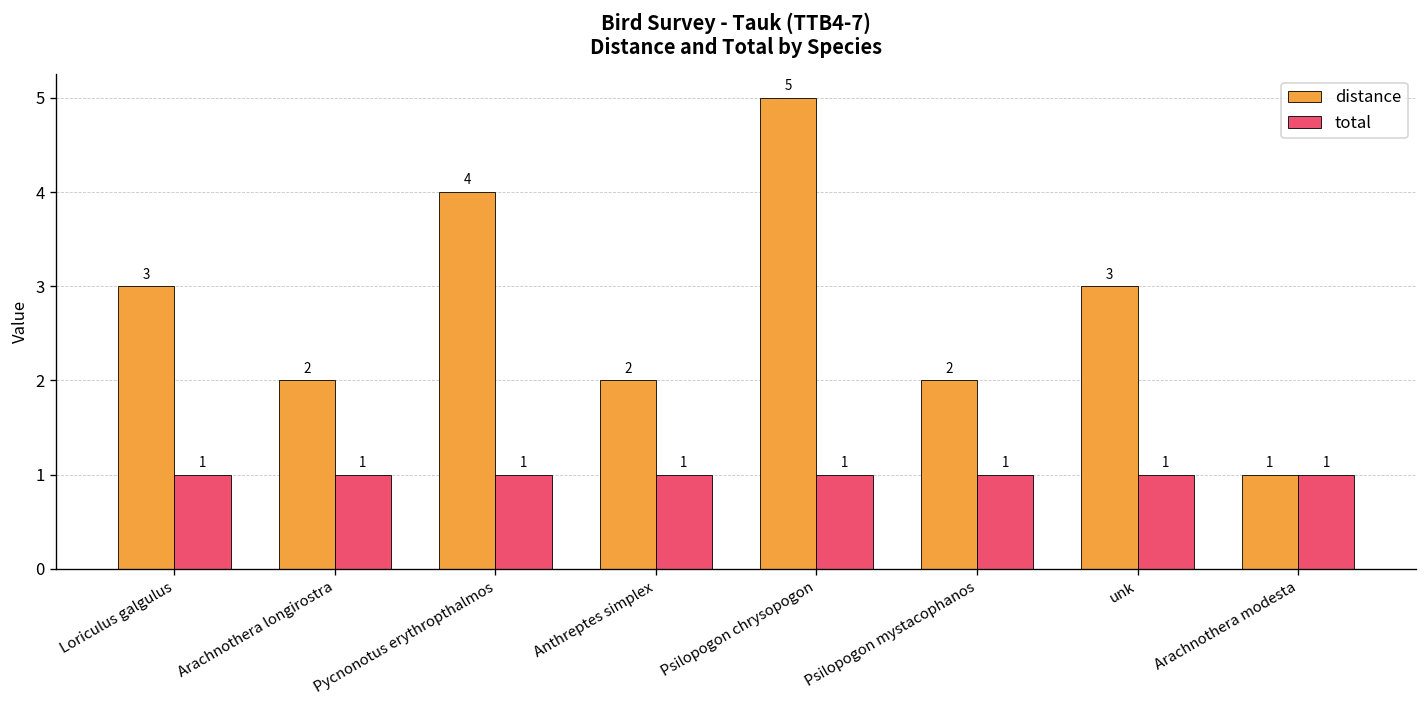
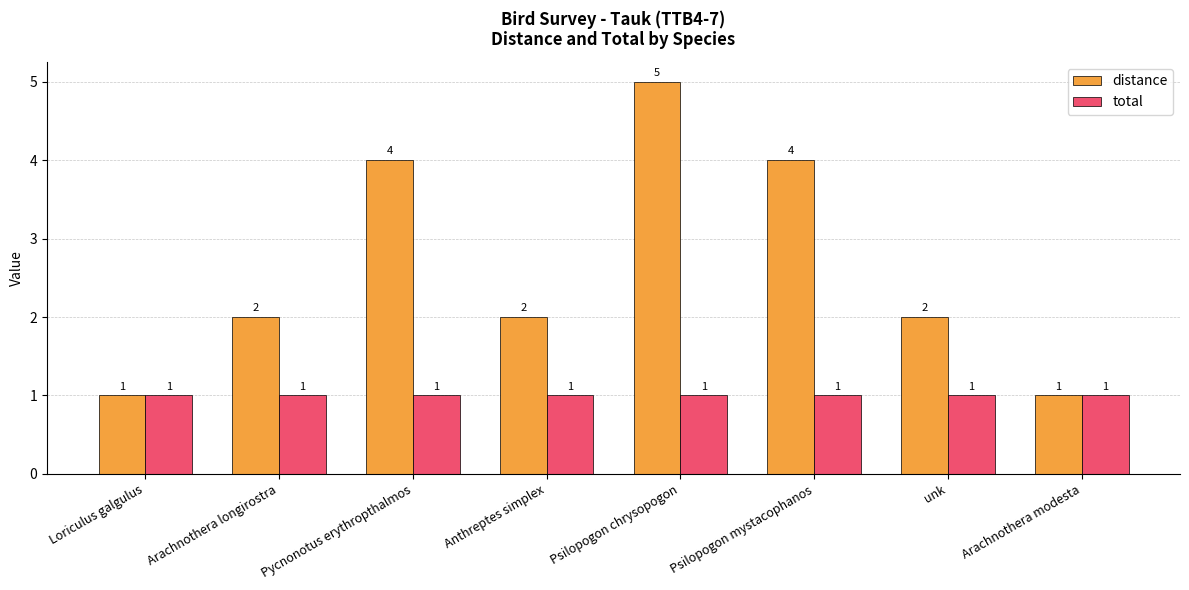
distance, Loriculus galgulus: 3 -> 1
distance, Psilopogon mystacophanos: 2 -> 4
distance, unk: 3 -> 2
